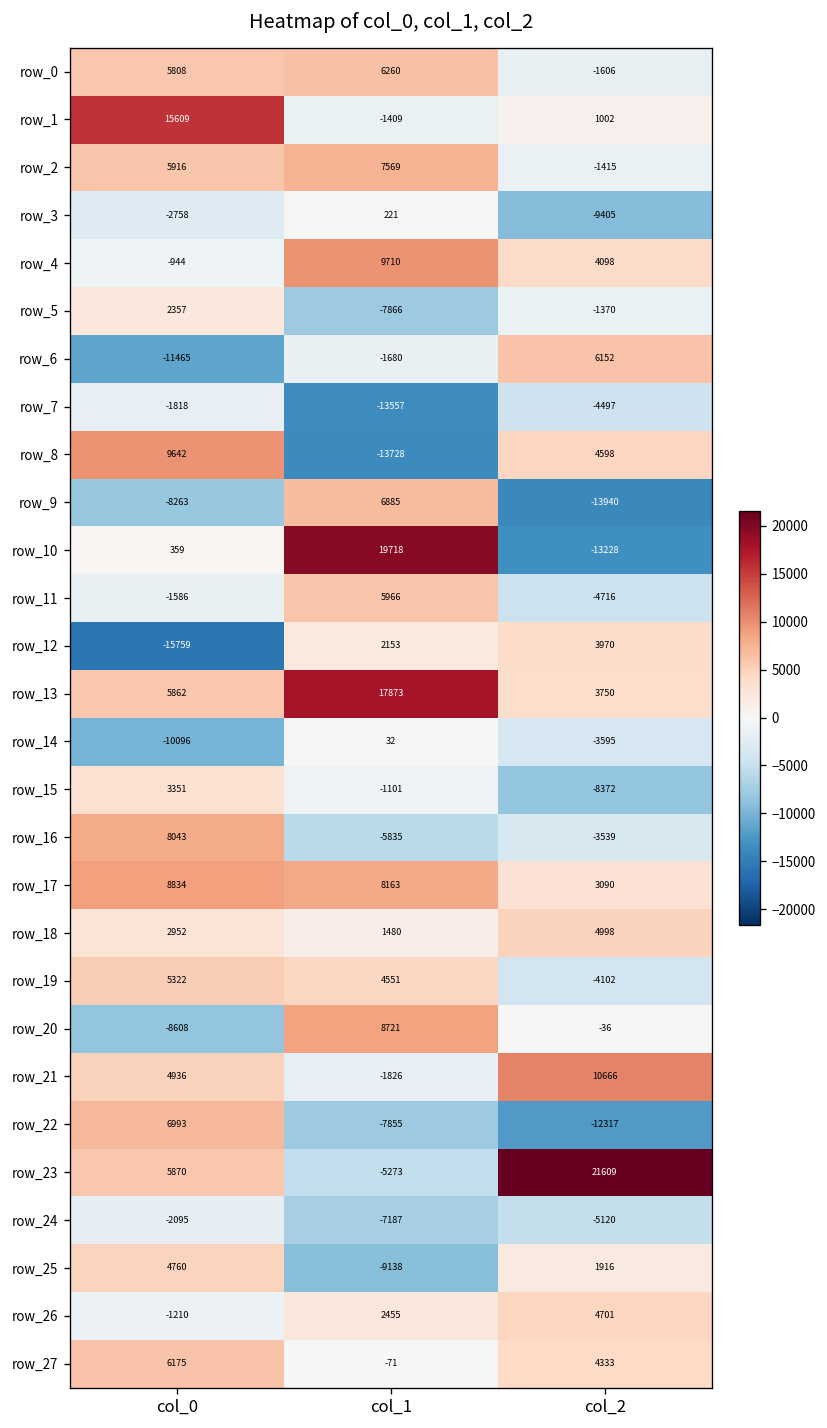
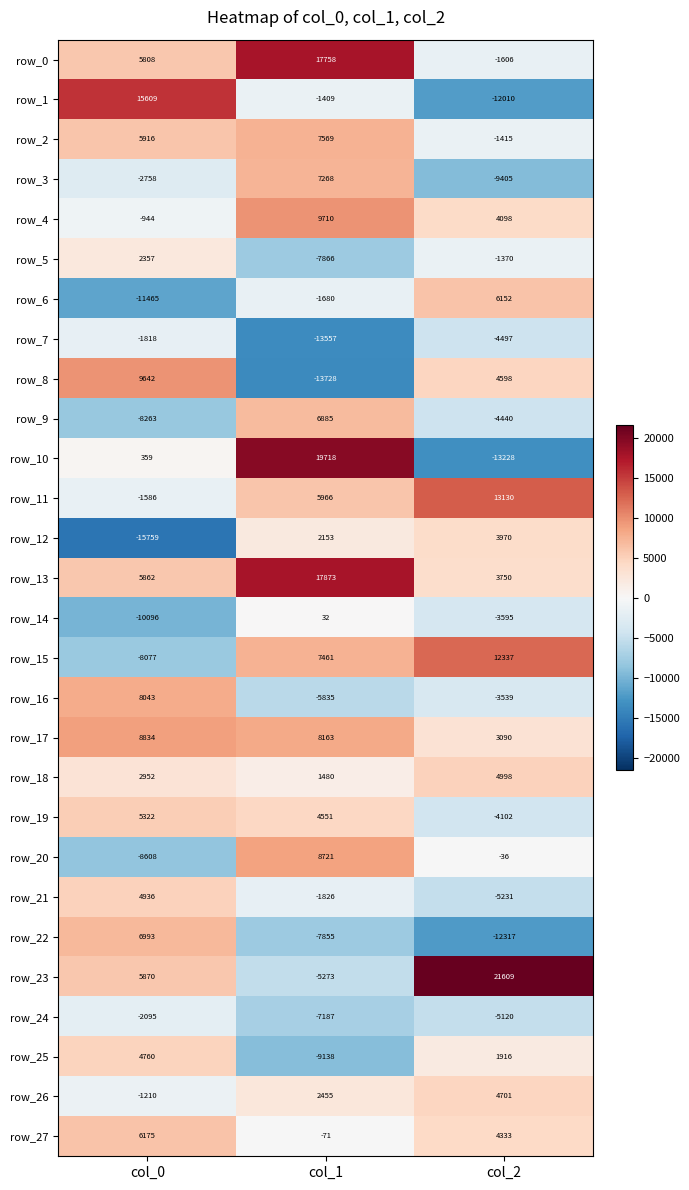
row_0, col_1: 6260 -> 17758
row_1, col_2: 1002 -> -12010
row_3, col_1: 221 -> 7268
row_9, col_2: -13940 -> -4440
row_11, col_2: -4716 -> 13130
row_15, col_0: 3351 -> -8077
row_15, col_1: -1101 -> 7461
row_15, col_2: -8372 -> 12337
row_21, col_2: 10666 -> -5231
